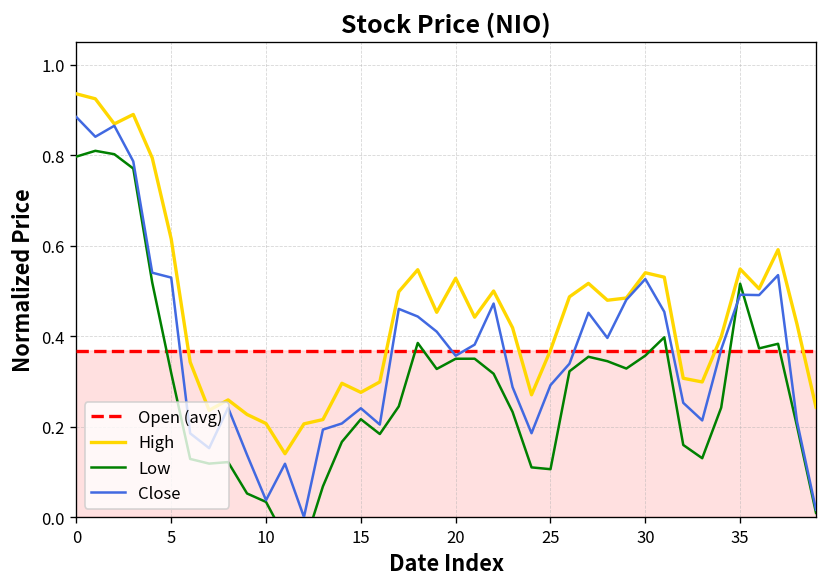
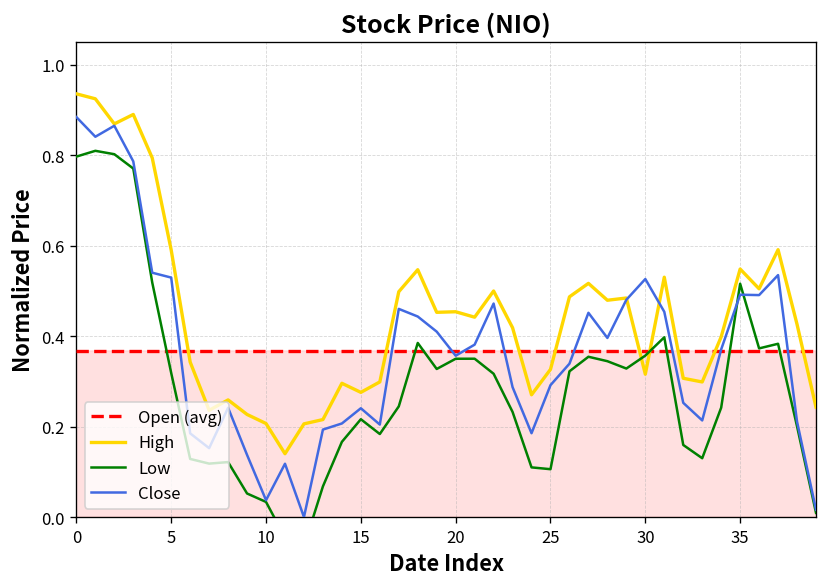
High, 5: 0.61 -> 0.59
High, 20: 0.53 -> 0.45
High, 25: 0.37 -> 0.33
High, 30: 0.54 -> 0.32
